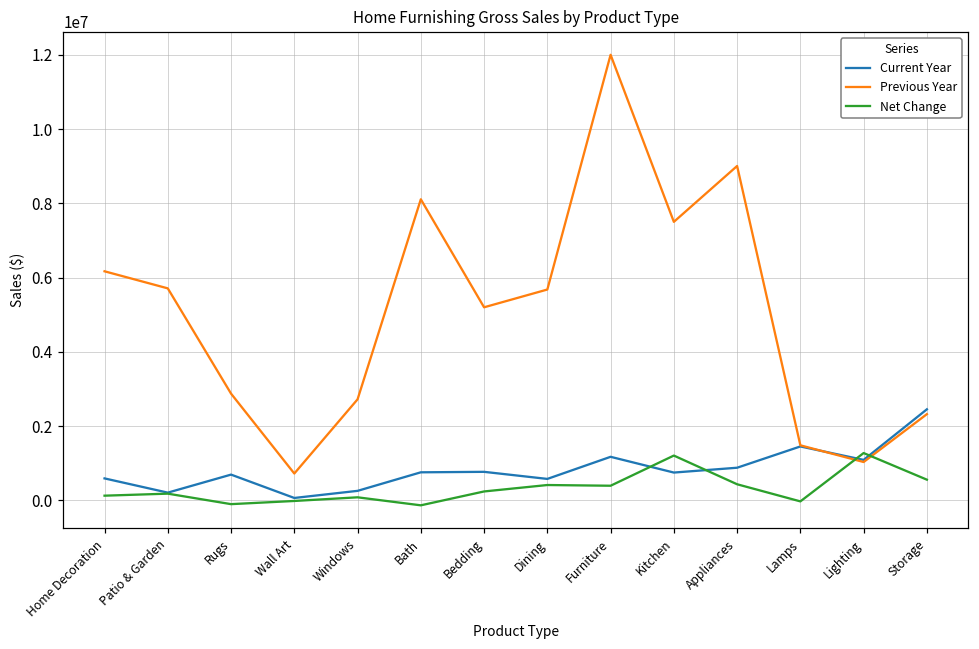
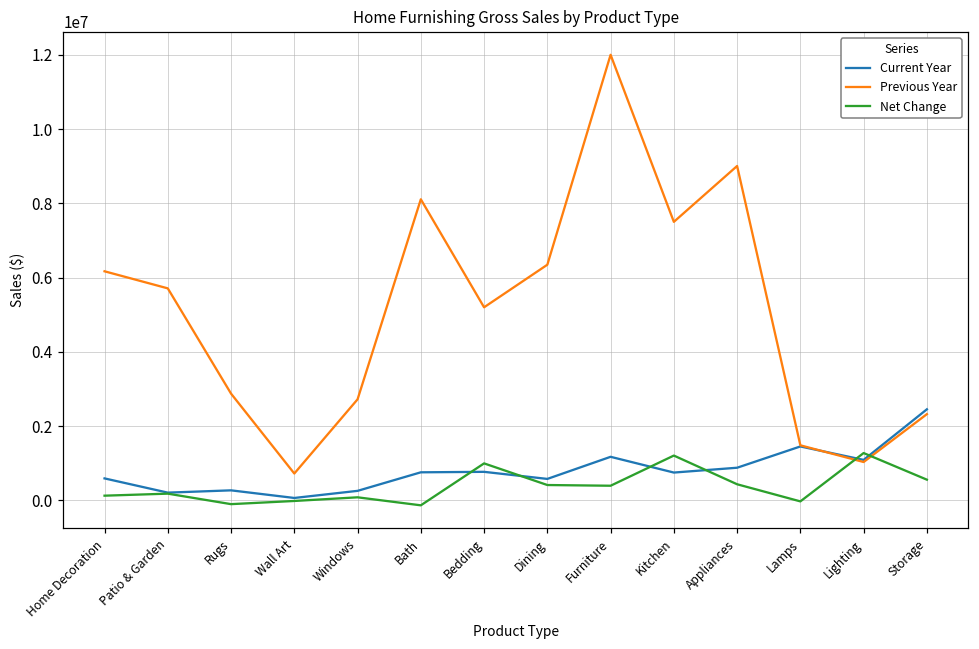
Current Year, Rugs: 700000 -> 300000
Net Change, Bedding: 200000 -> 1000000
Previous Year, Dining: 5700000 -> 6300000
